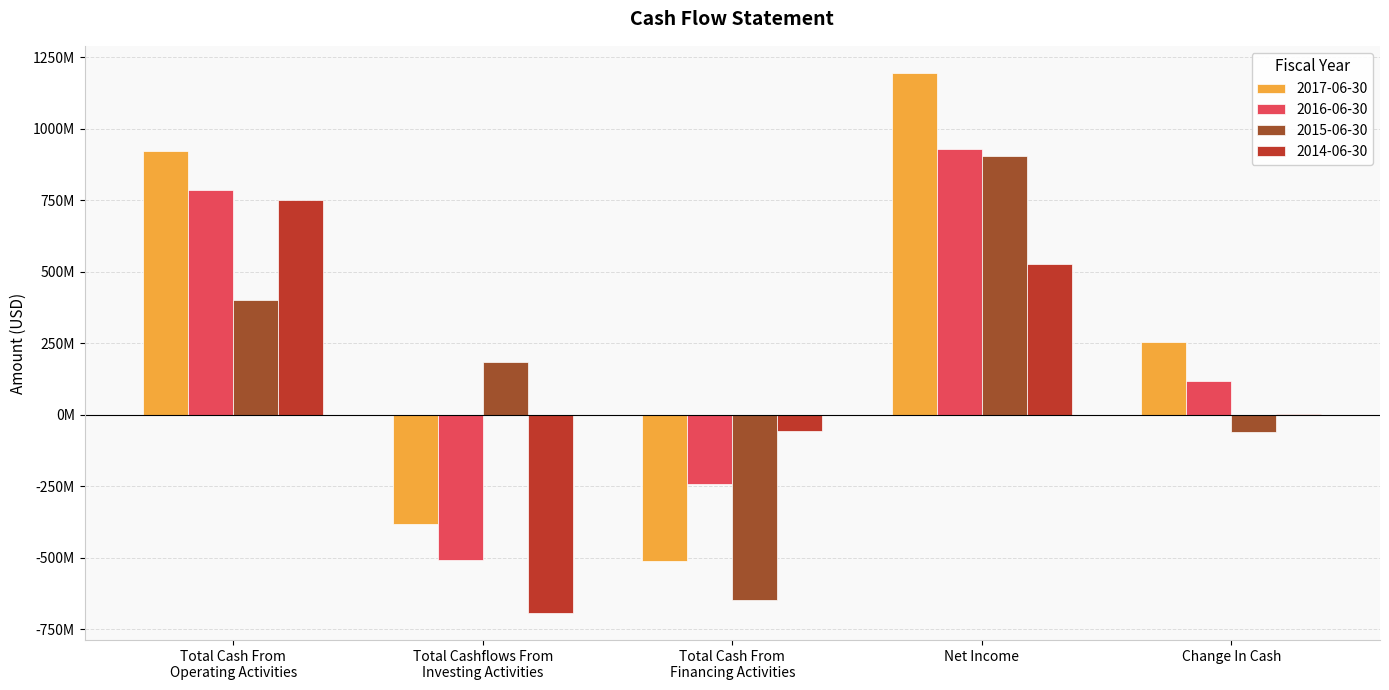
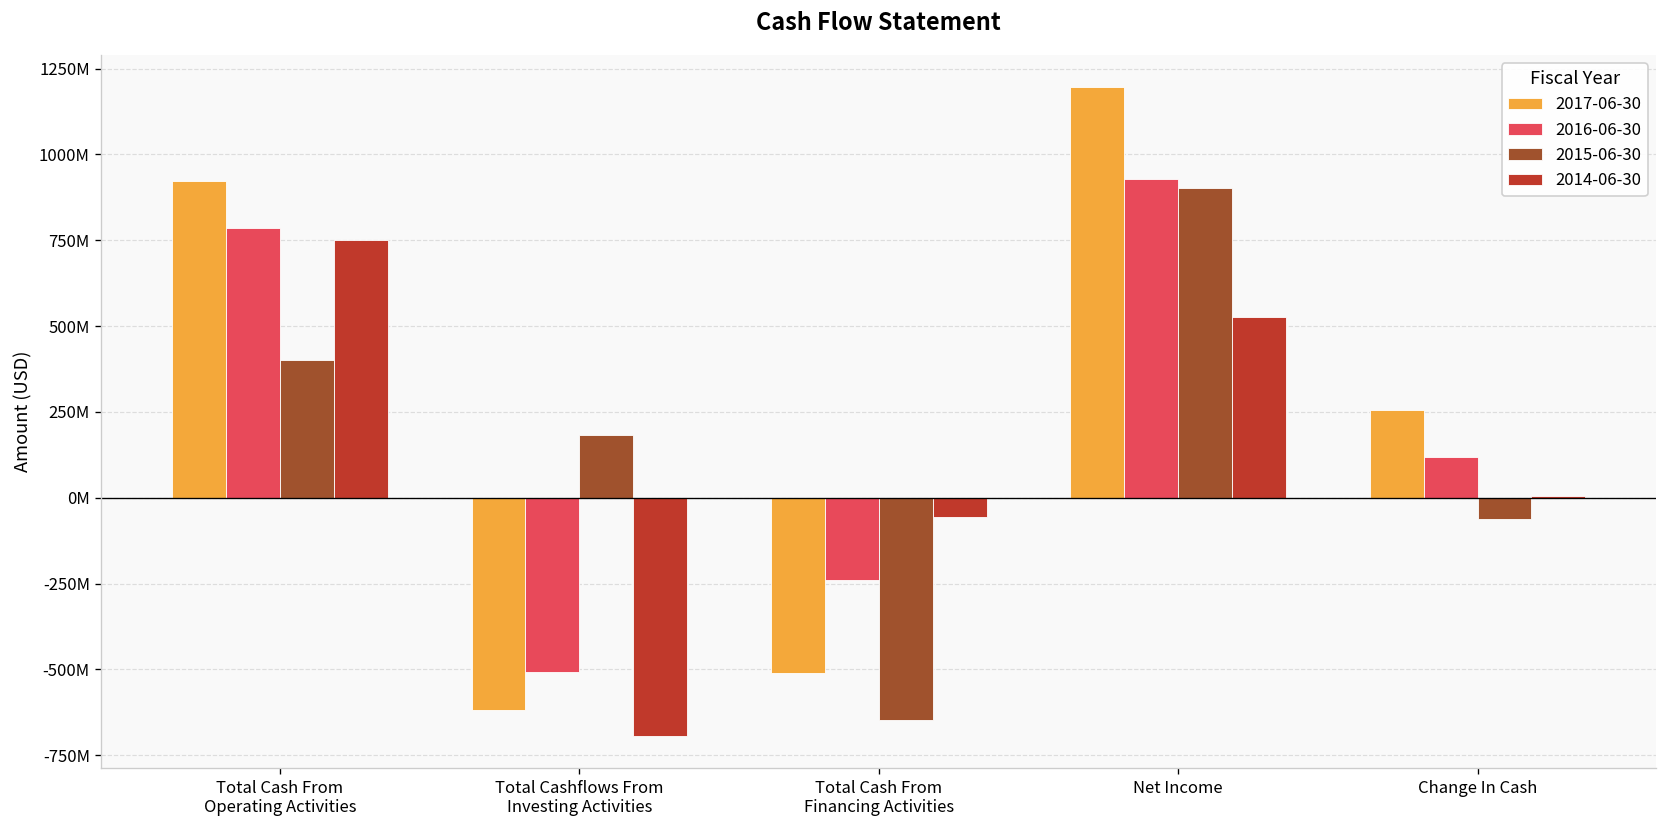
2017-06-30, Total Cashflows From Investing Activities: -380000000 -> -620000000
